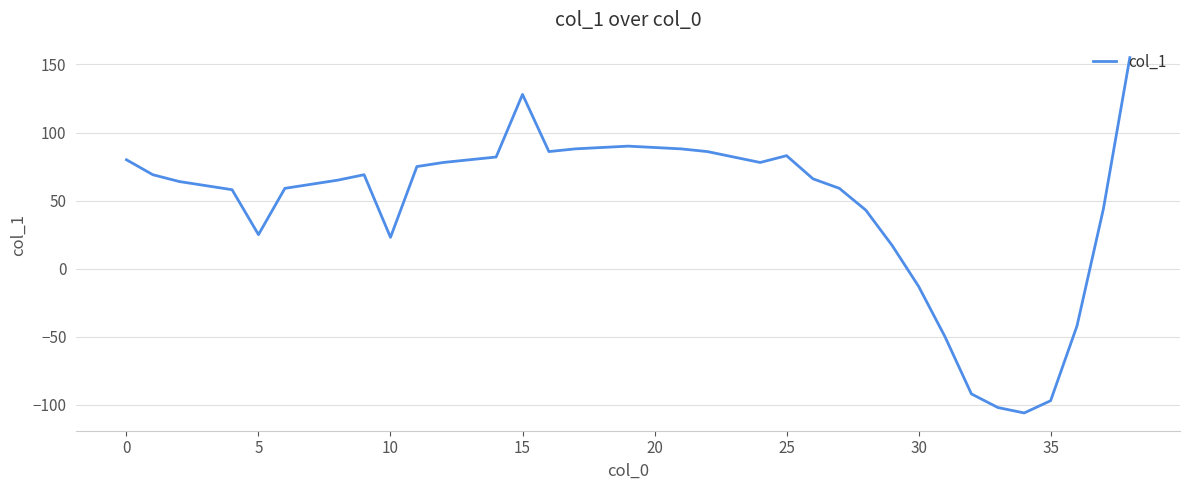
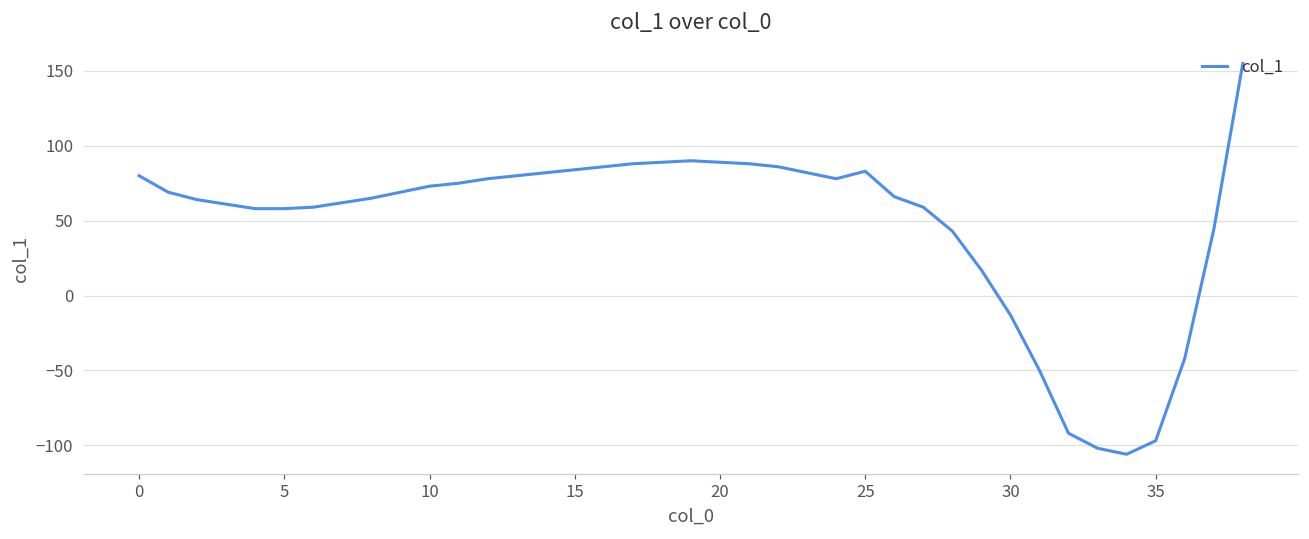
5: 25 -> 58
10: 23 -> 73
15: 128 -> 84
